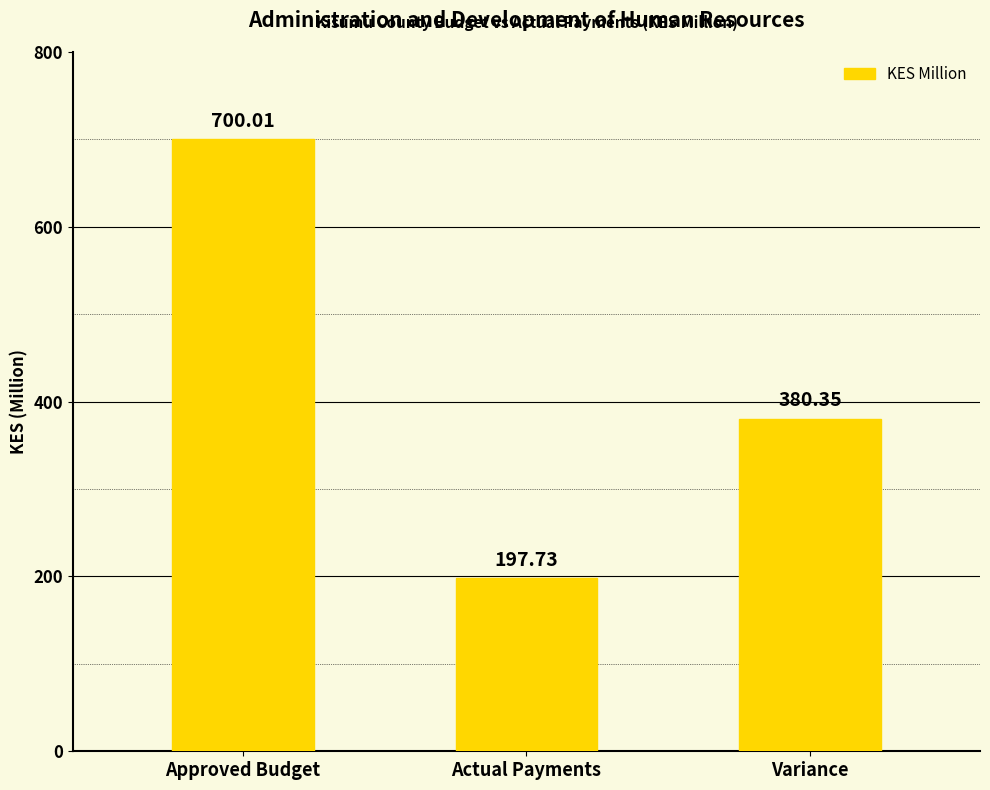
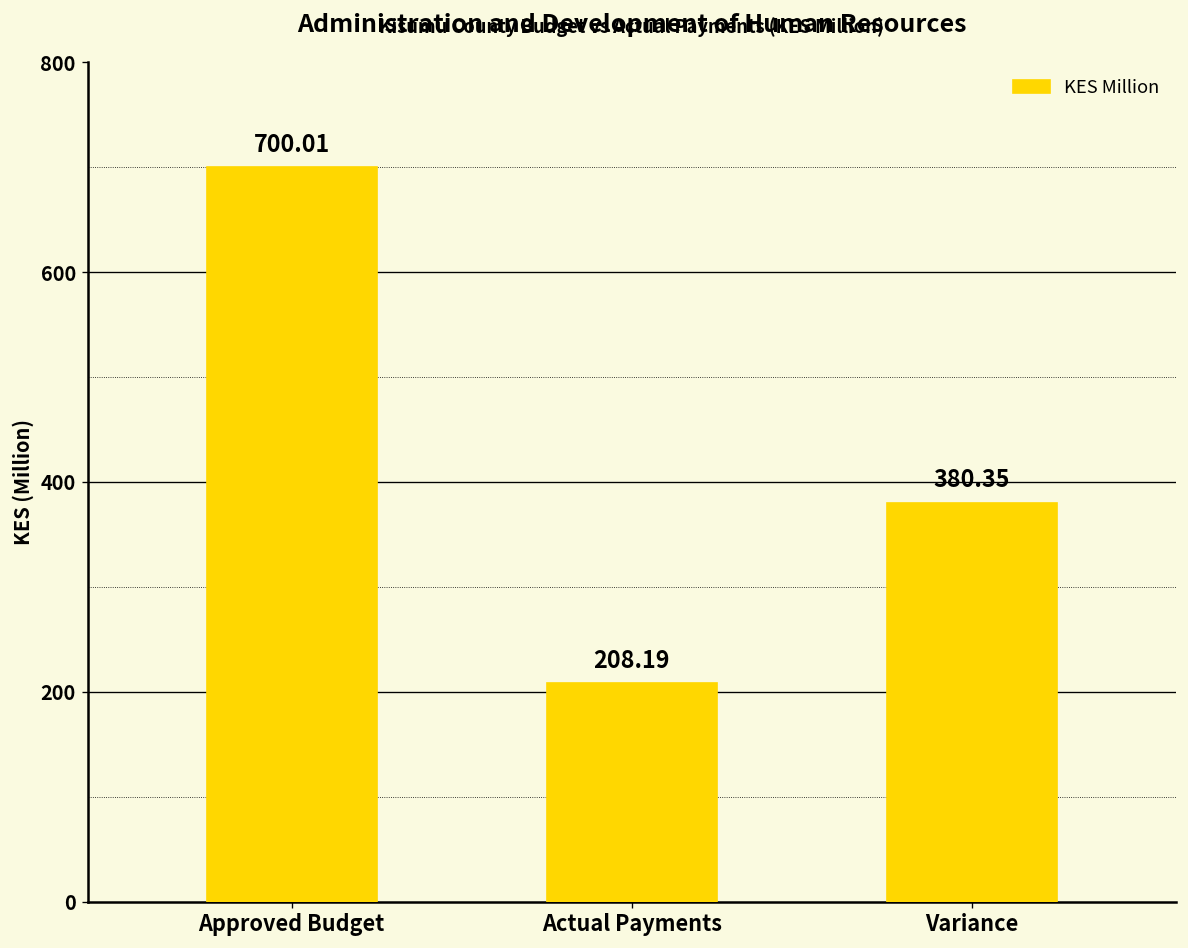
Actual Payments: 197.73 -> 208.19
